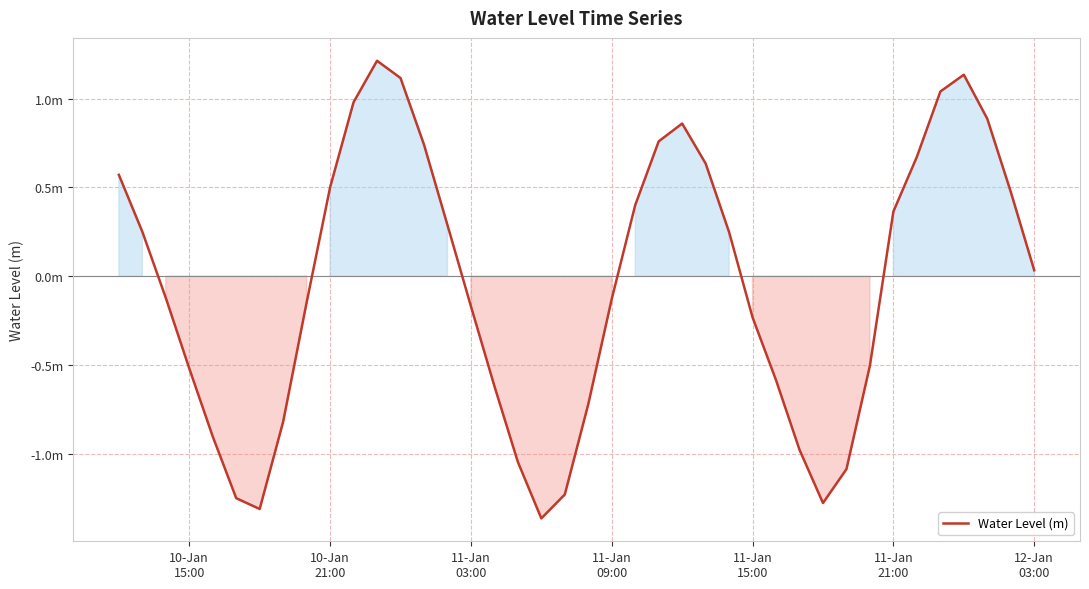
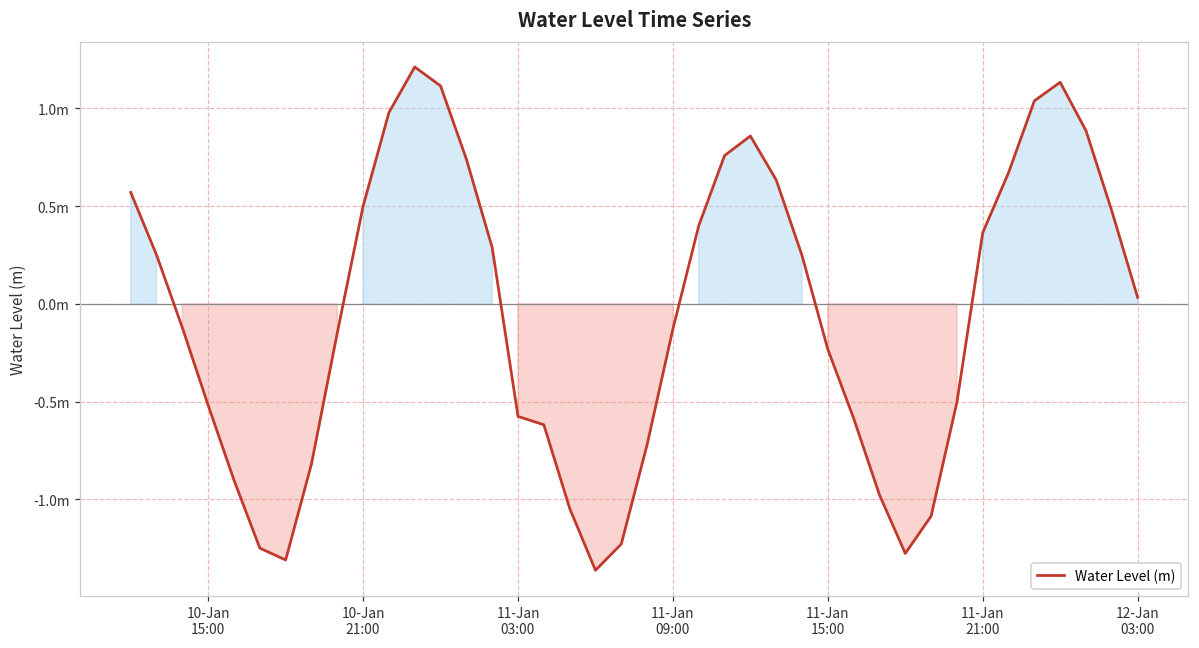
11-Jan 03:00: -0.17m -> -0.58m
